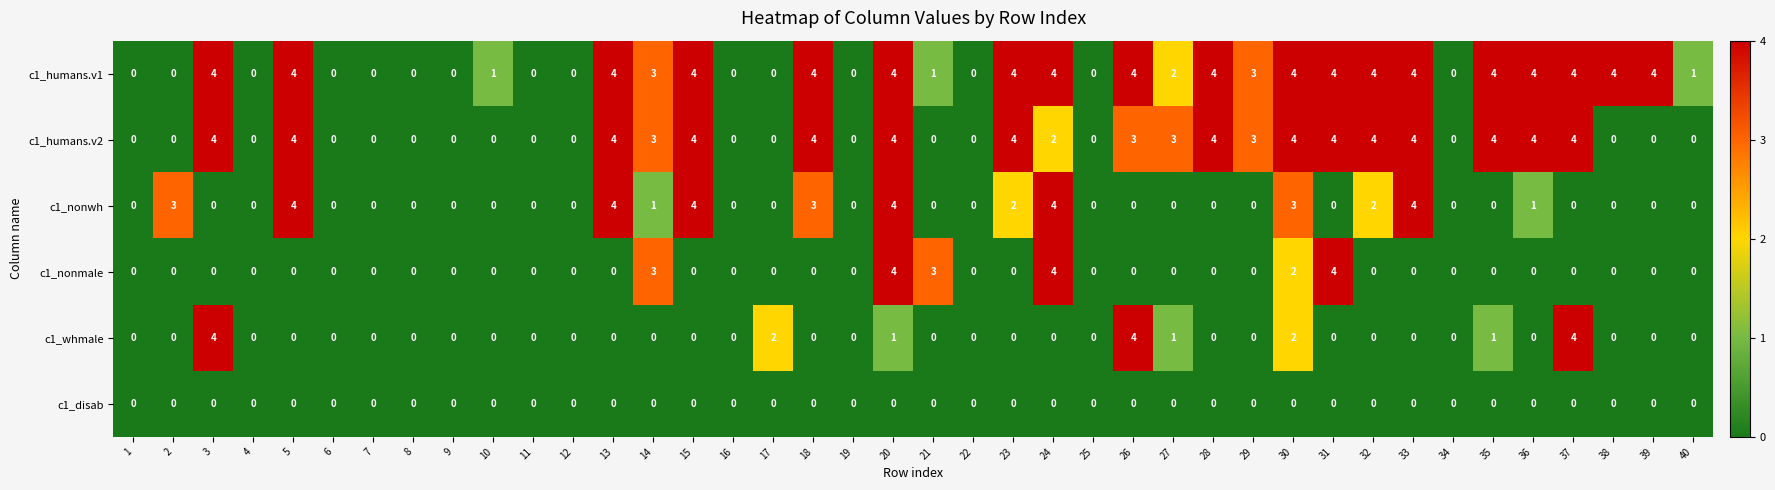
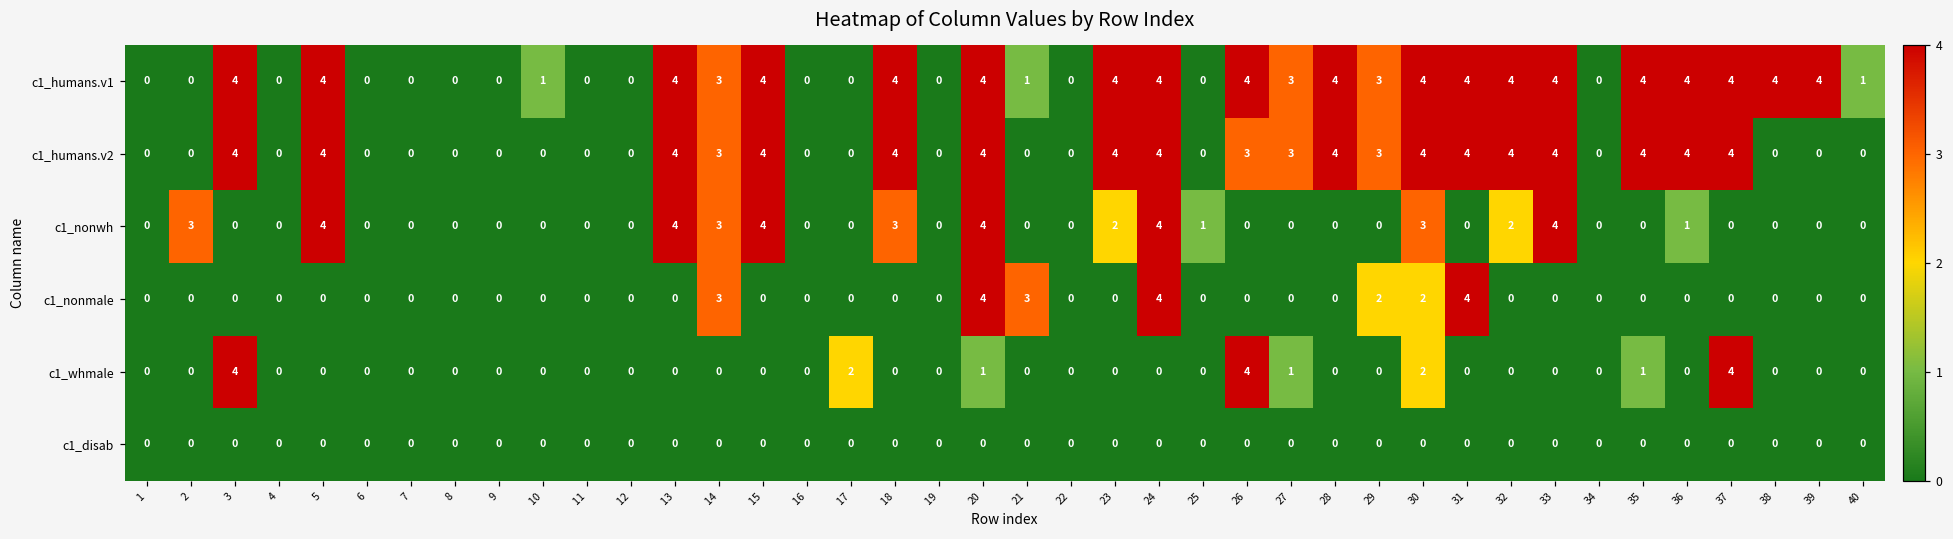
c1_humans.v1, 27: 2 -> 3
c1_humans.v2, 24: 2 -> 4
c1_nonwh, 14: 1 -> 3
c1_nonwh, 25: 0 -> 1
c1_nonmale, 29: 0 -> 2
